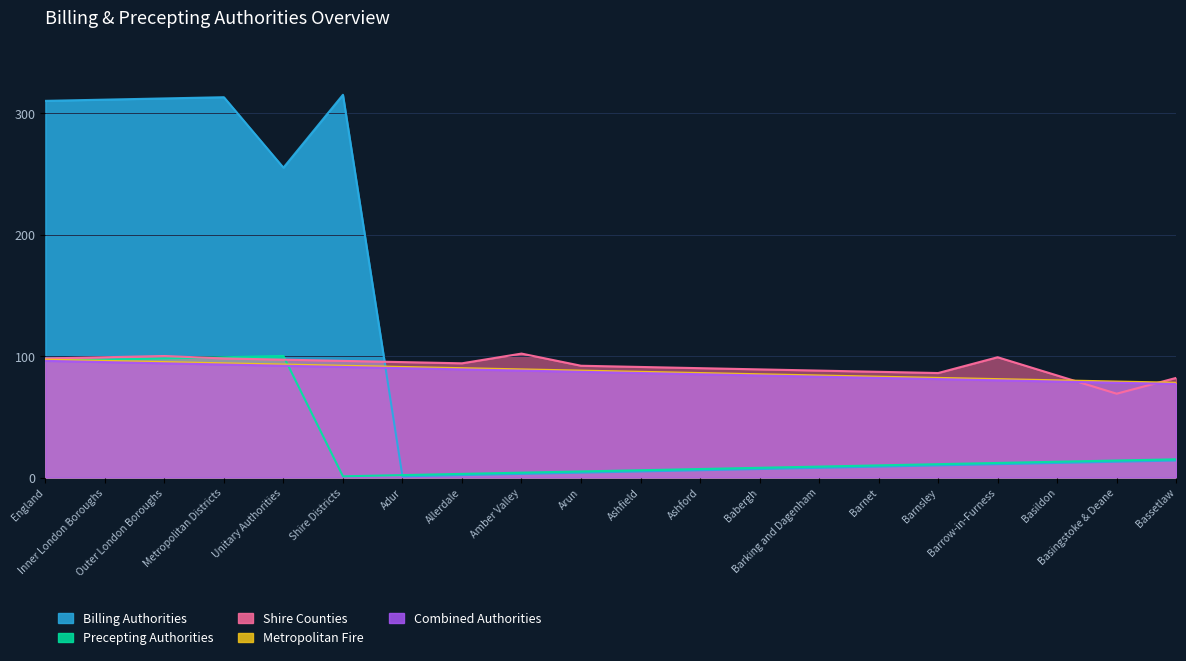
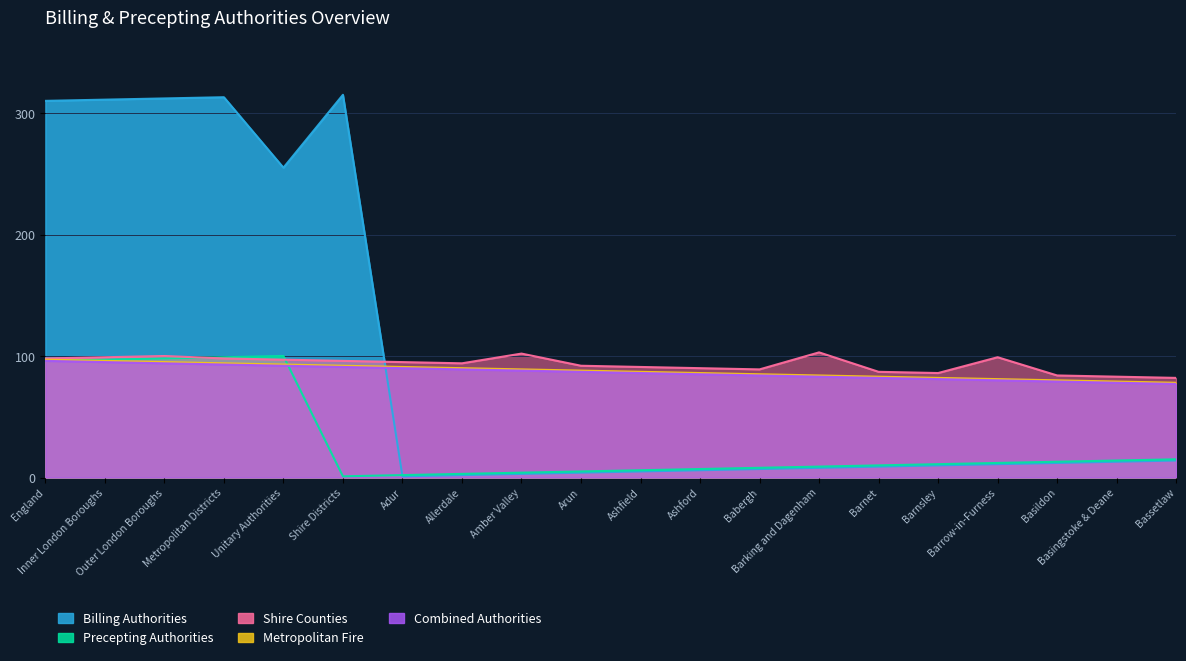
Shire Counties, Barking and Dagenham: 88 -> 103
Shire Counties, Basingstoke & Deane: 69 -> 83
